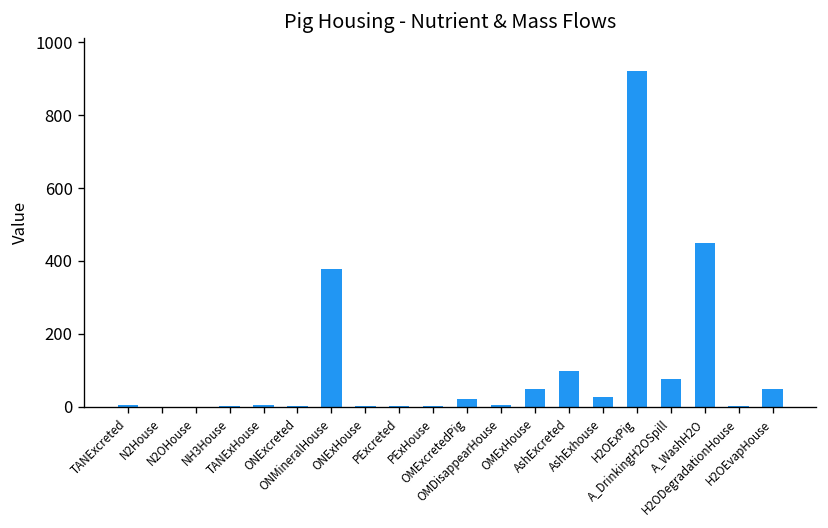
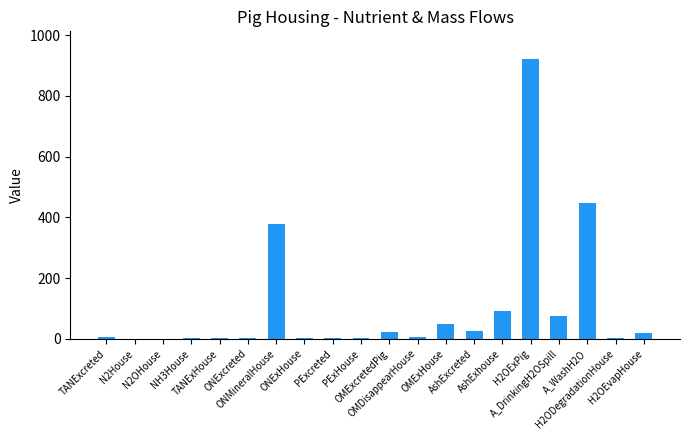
AshExcreted: 100 -> 30
AshExhouse: 30 -> 90
H2OEvapHouse: 50 -> 20
